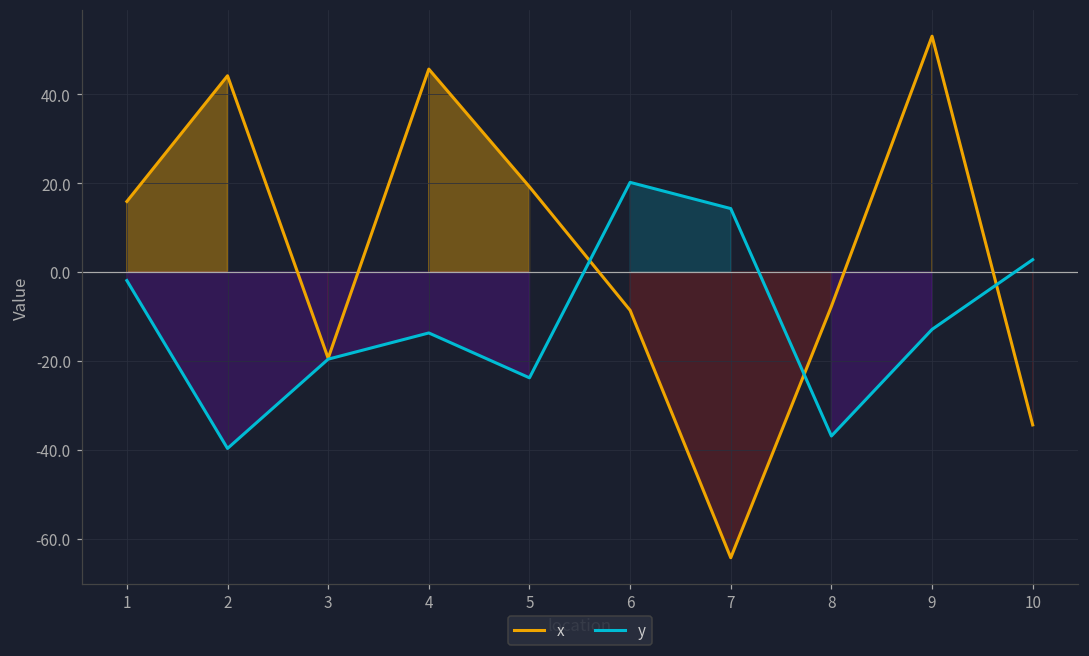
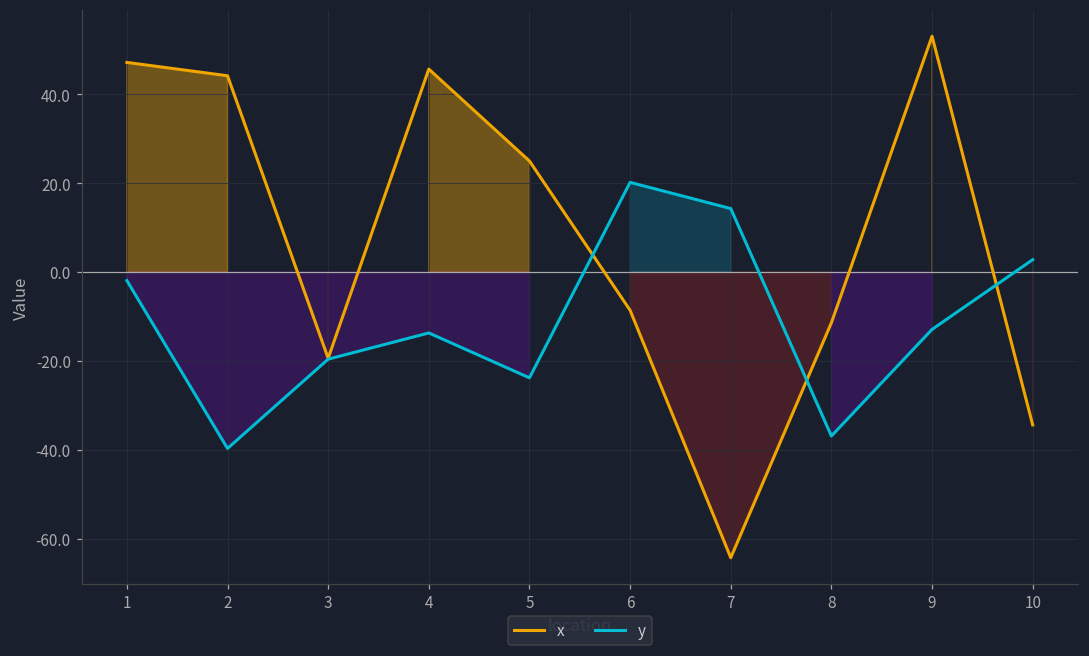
x, 1: 16 -> 47
x, 5: 19 -> 25
x, 8: -8 -> -11
